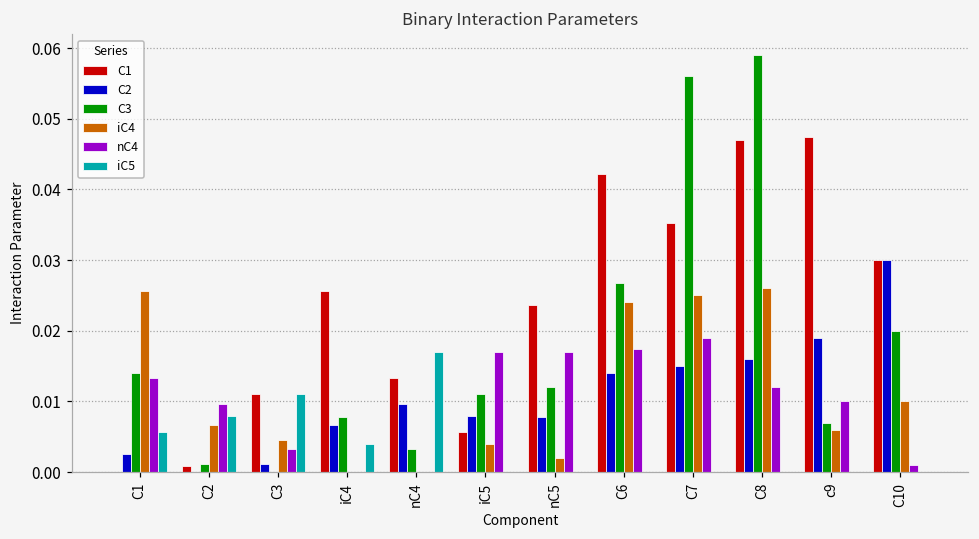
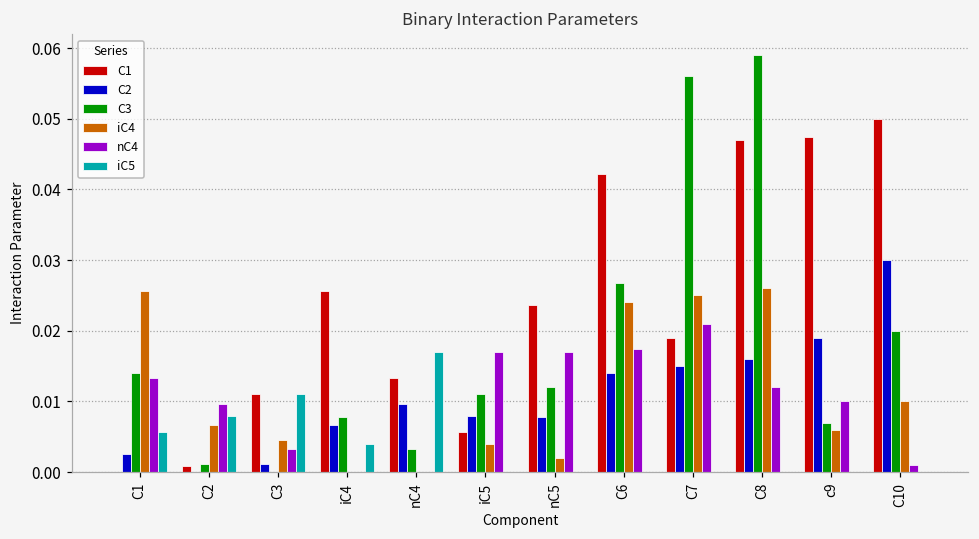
C1, C7: 0.035 -> 0.019
nC4, C7: 0.019 -> 0.021
C1, C10: 0.03 -> 0.05
